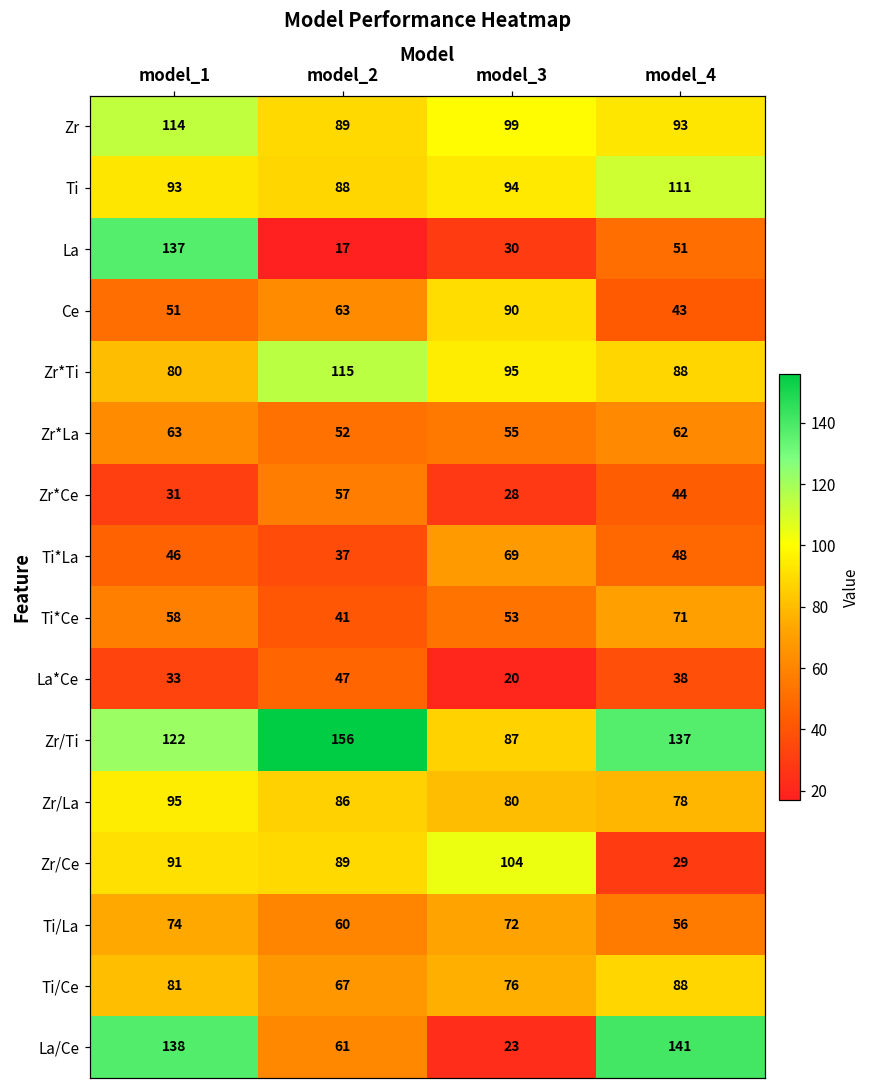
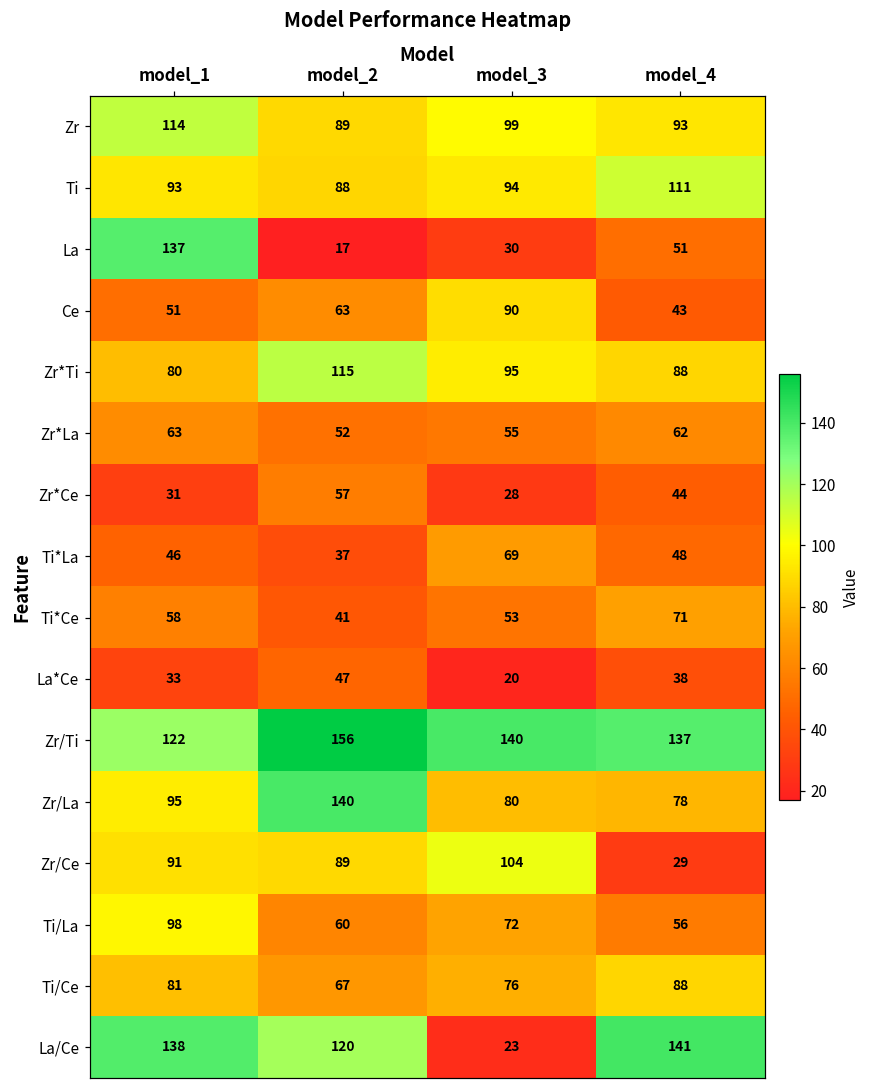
Zr/Ti, model_3: 87 -> 140
Zr/La, model_2: 86 -> 140
Ti/La, model_1: 74 -> 98
La/Ce, model_2: 61 -> 120
